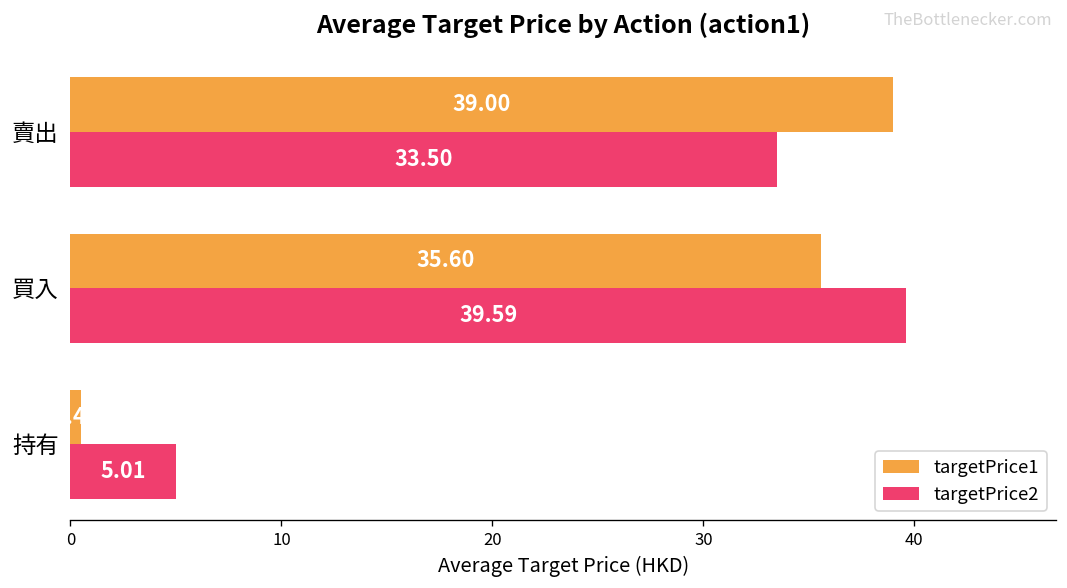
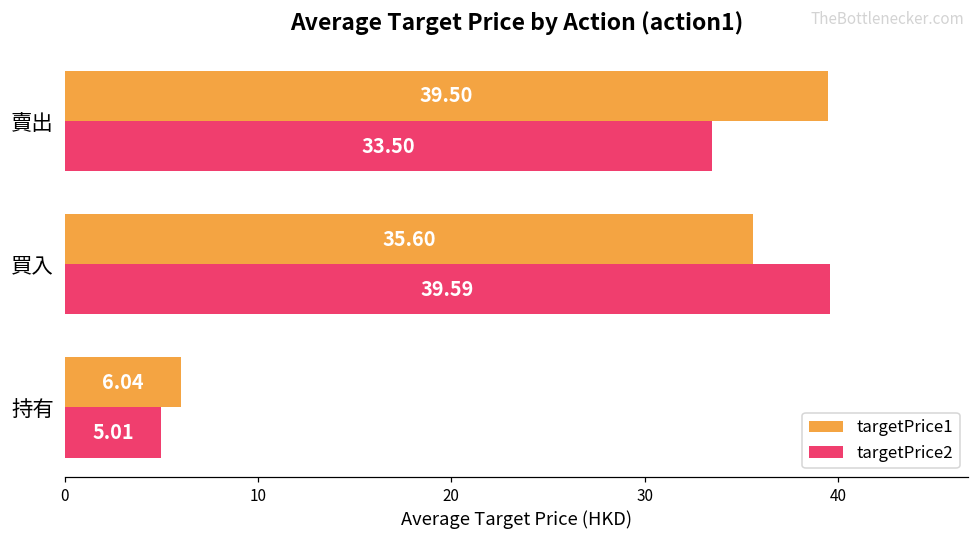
targetPrice1, 賣出: 39.00 -> 39.50
targetPrice1, 持有: 0.5 -> 6.0
